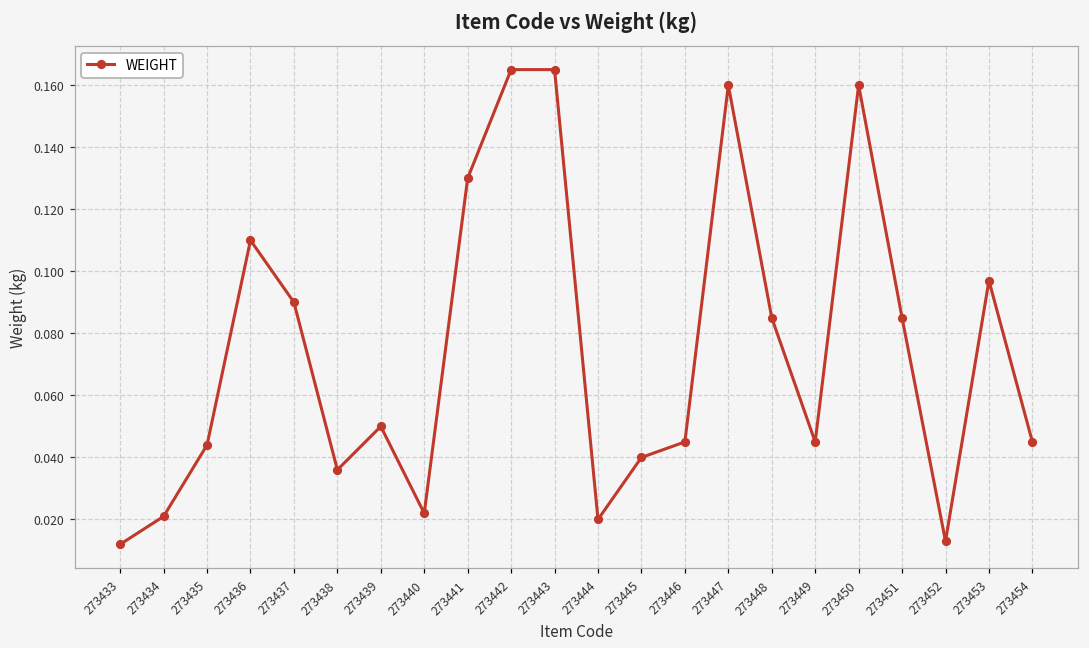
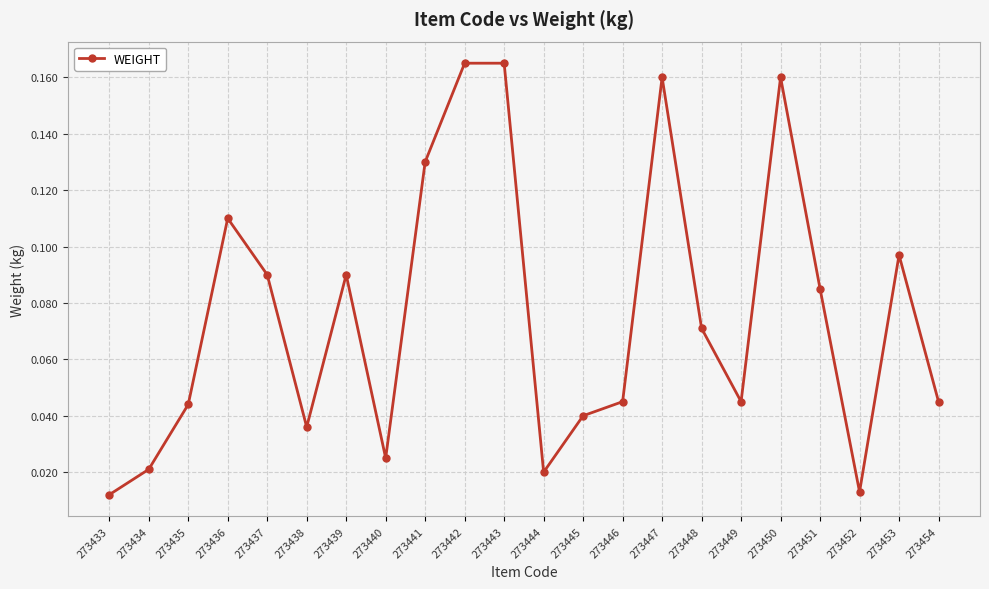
273439: 0.05 -> 0.09
273440: 0.022 -> 0.025
273448: 0.085 -> 0.071
